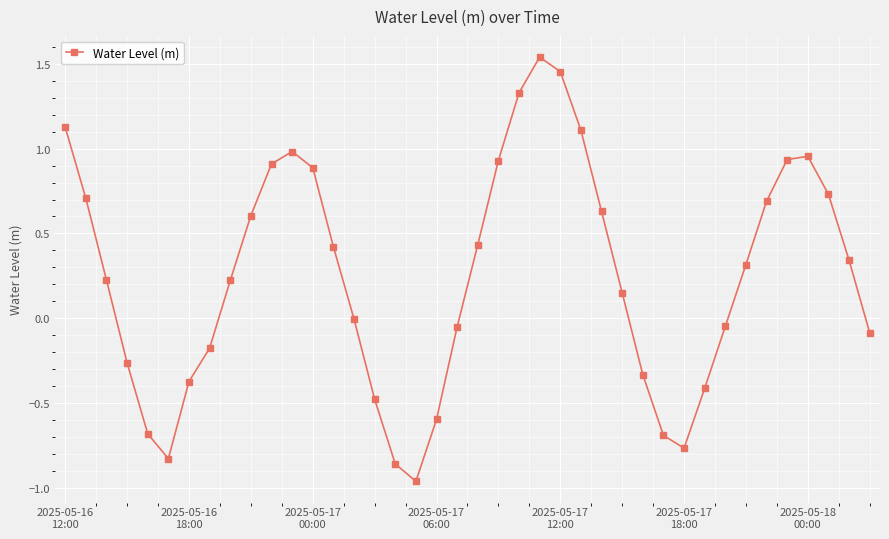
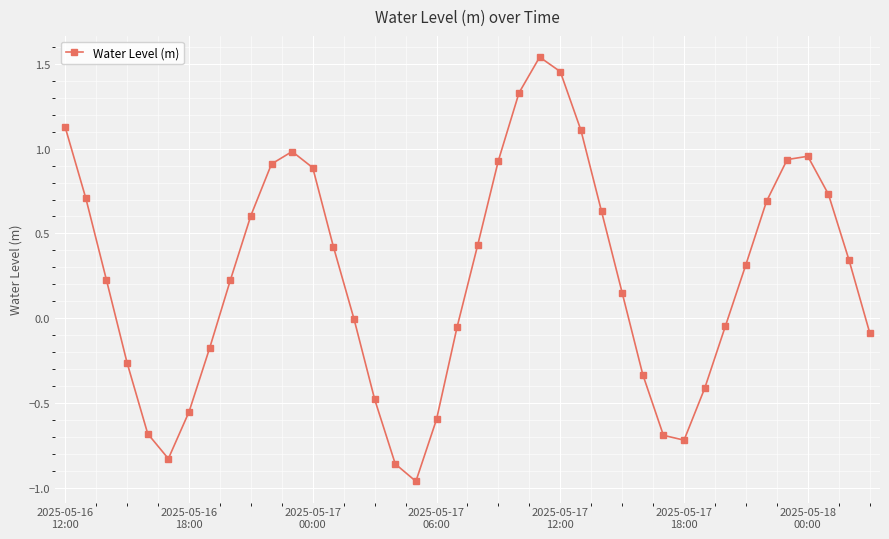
2025-05-16 18:00: -0.37 -> -0.55
2025-05-17 18:00: -0.77 -> -0.72
